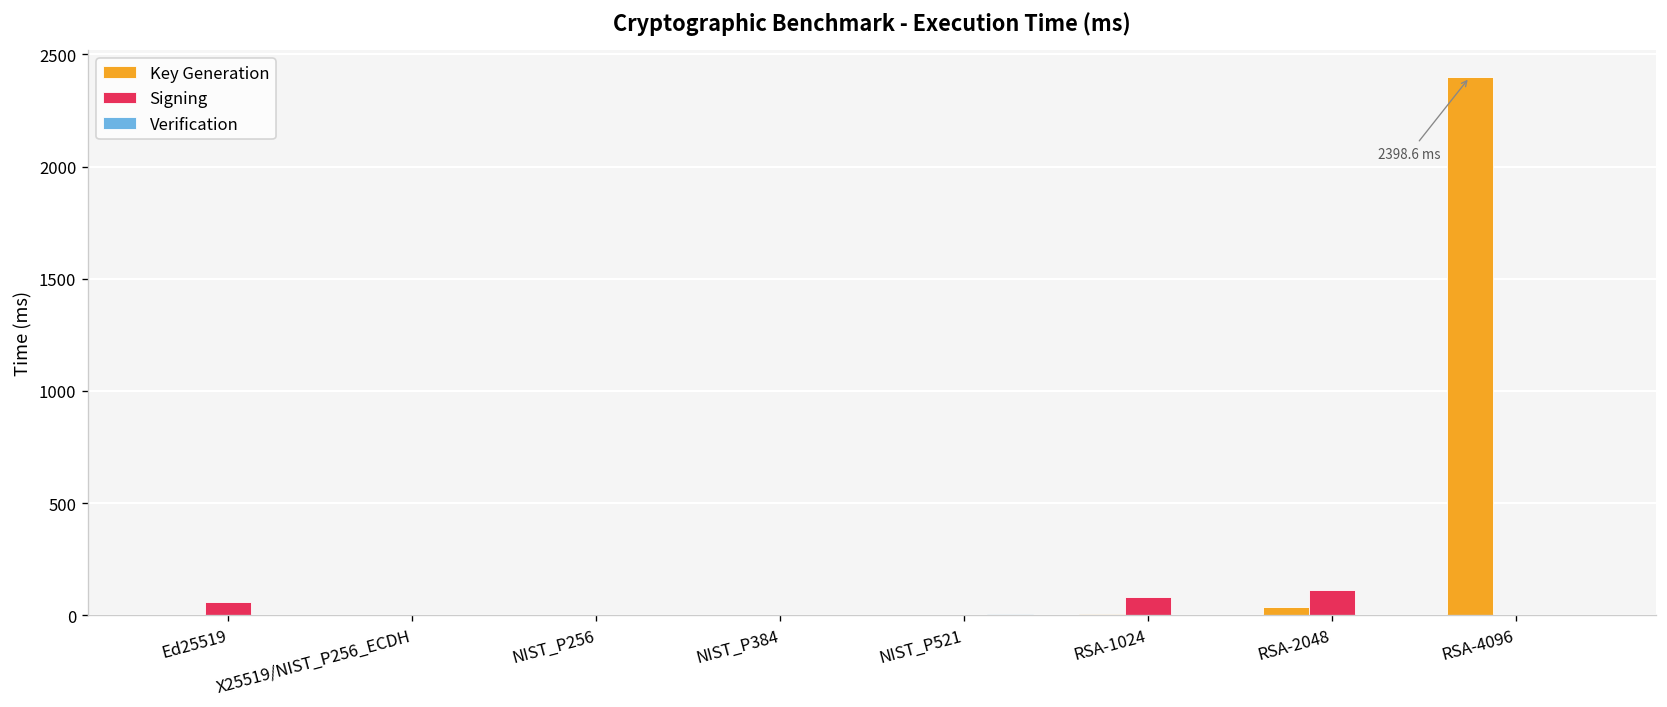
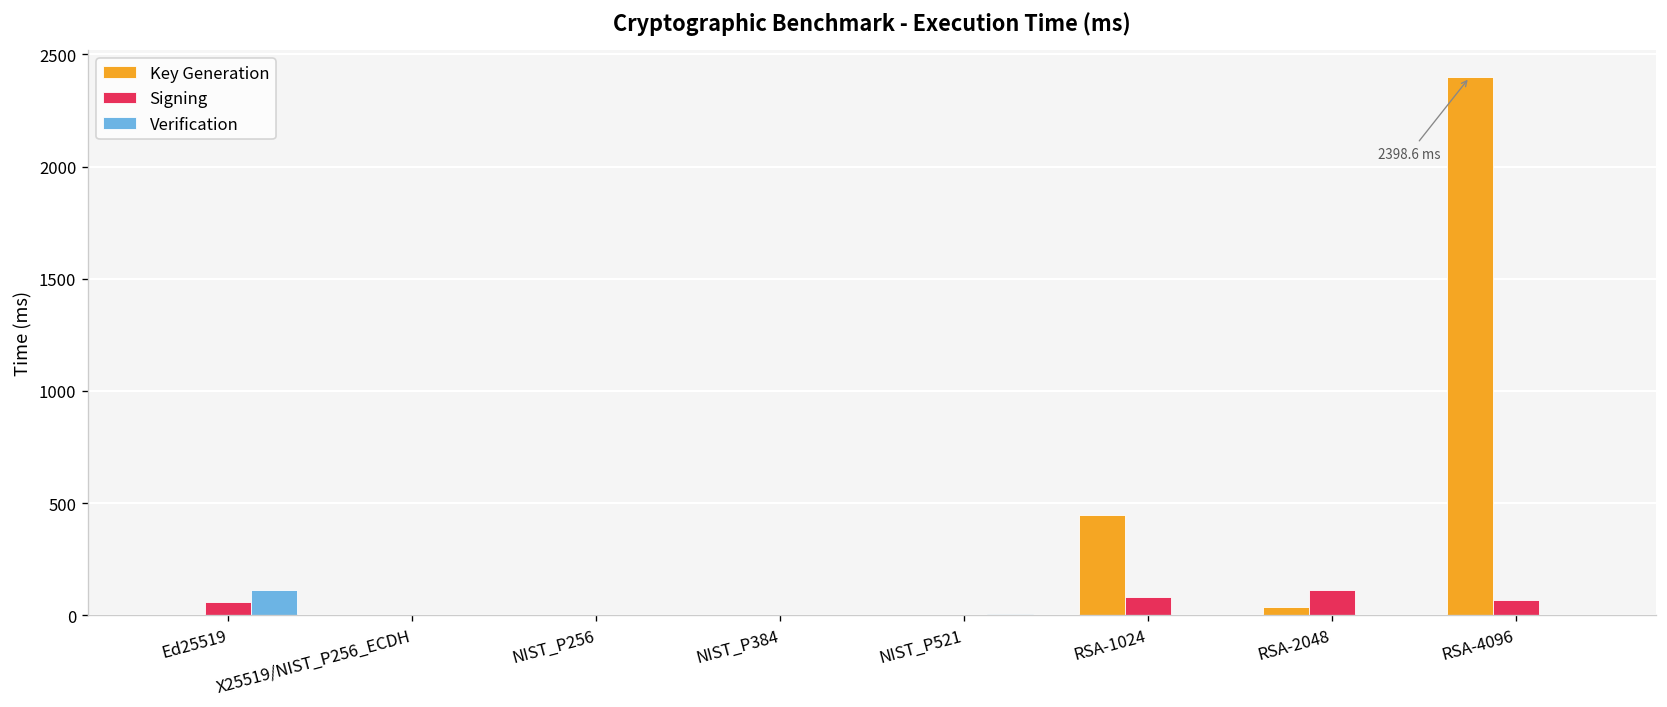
Verification, Ed25519: 0 -> 110
Key Generation, RSA-1024: 10 -> 450
Signing, RSA-4096: 0 -> 70
